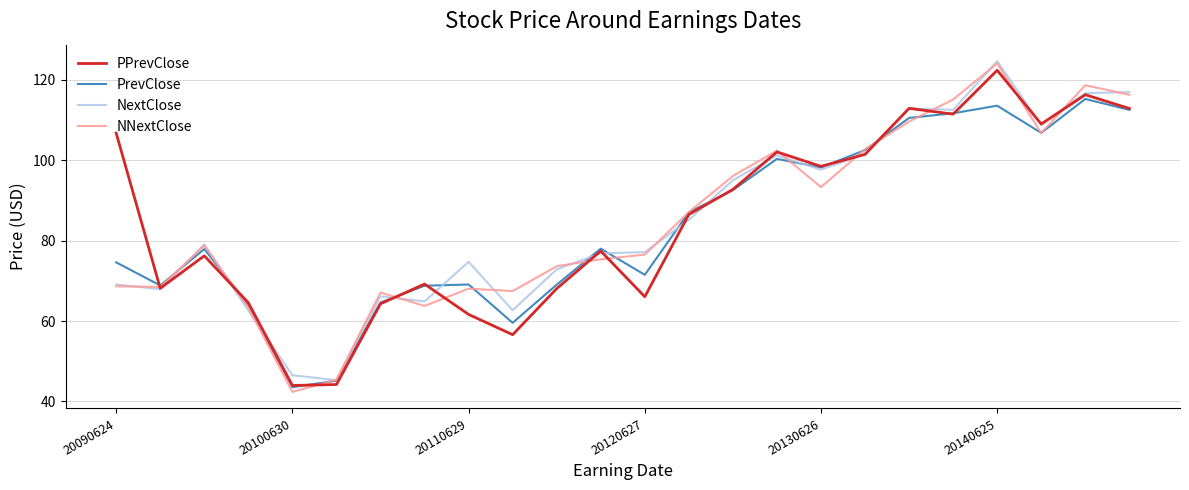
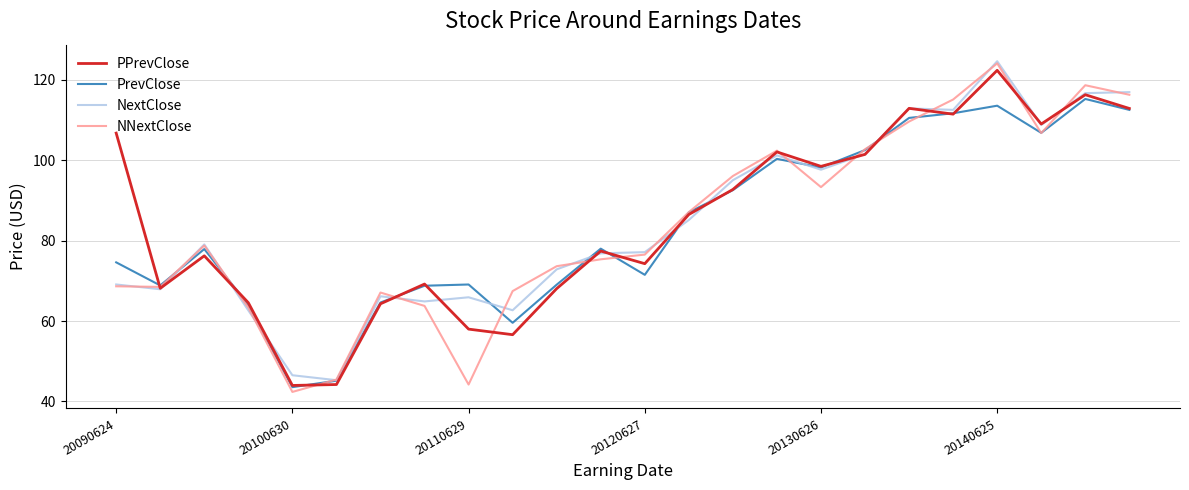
PPrevClose, 20110629: 62 -> 58
NextClose, 20110629: 75 -> 66
NNextClose, 20110629: 68 -> 44
PPrevClose, 20120627: 66 -> 74
